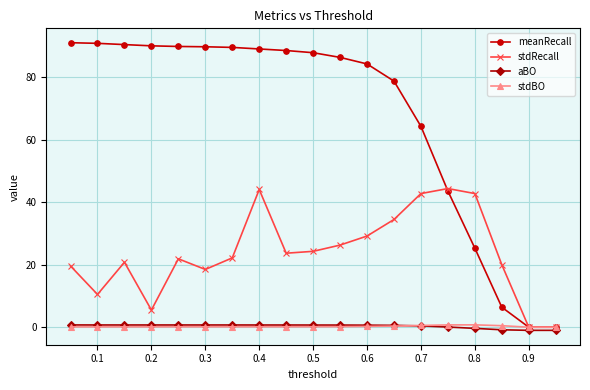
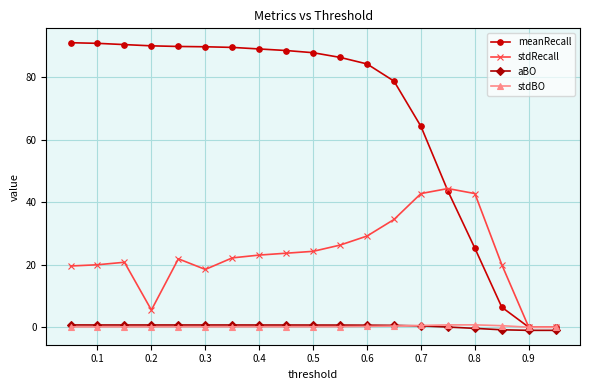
stdRecall, 0.1: 11 -> 20
stdRecall, 0.4: 44 -> 23
